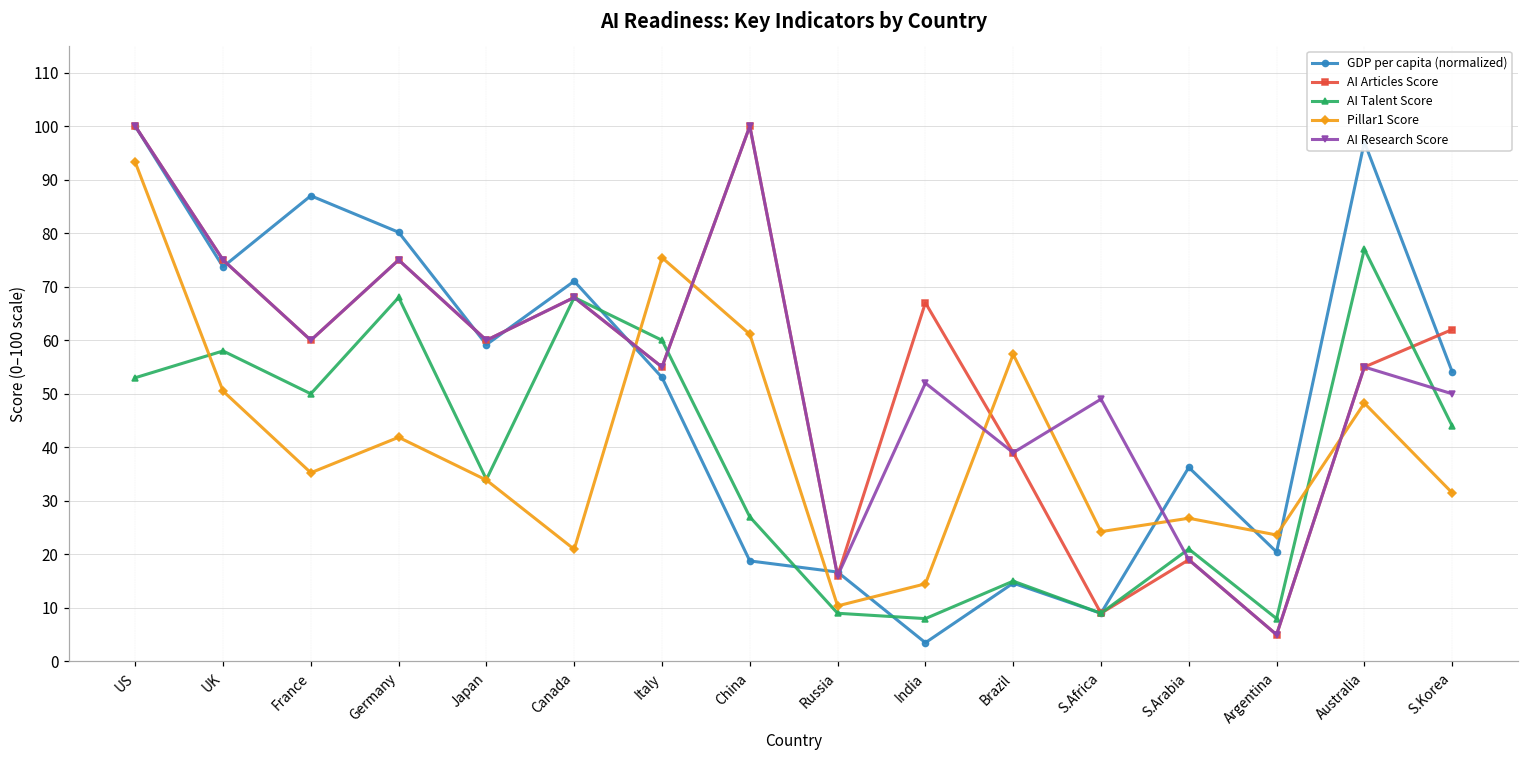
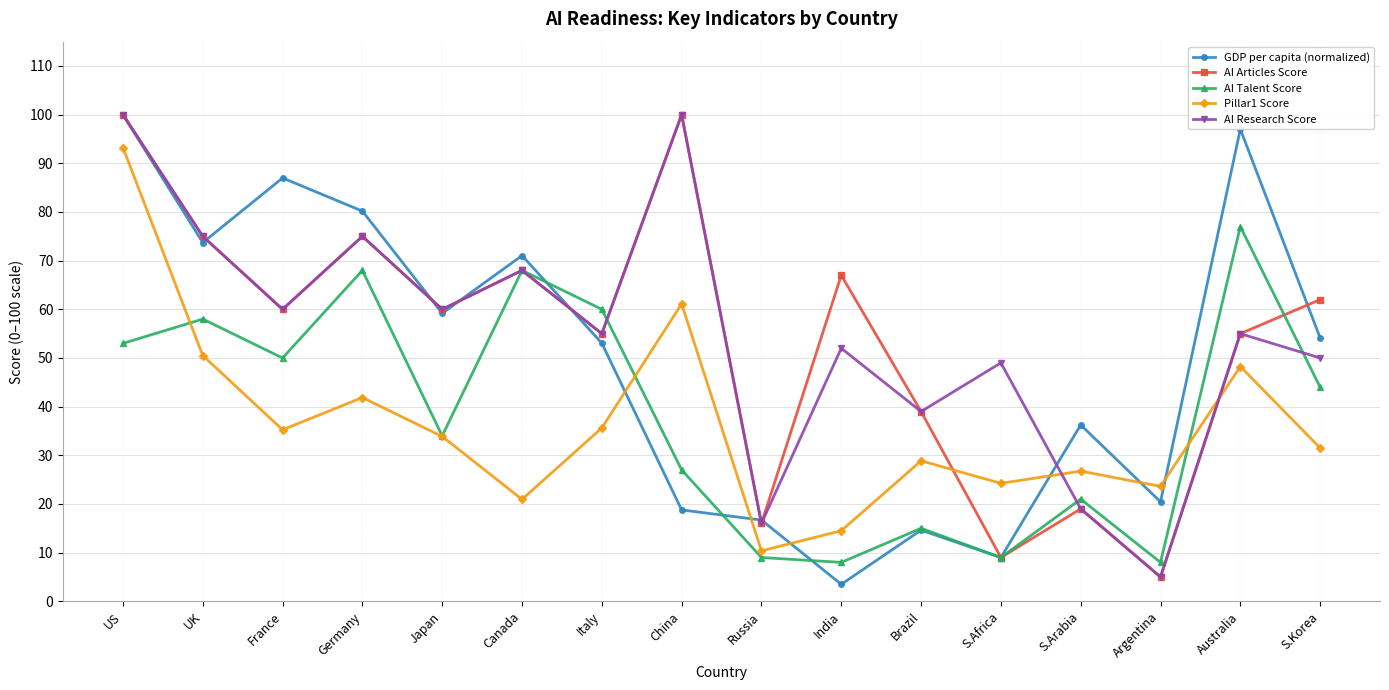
Pillar1 Score, Italy: 75 -> 36
Pillar1 Score, Brazil: 57 -> 29
